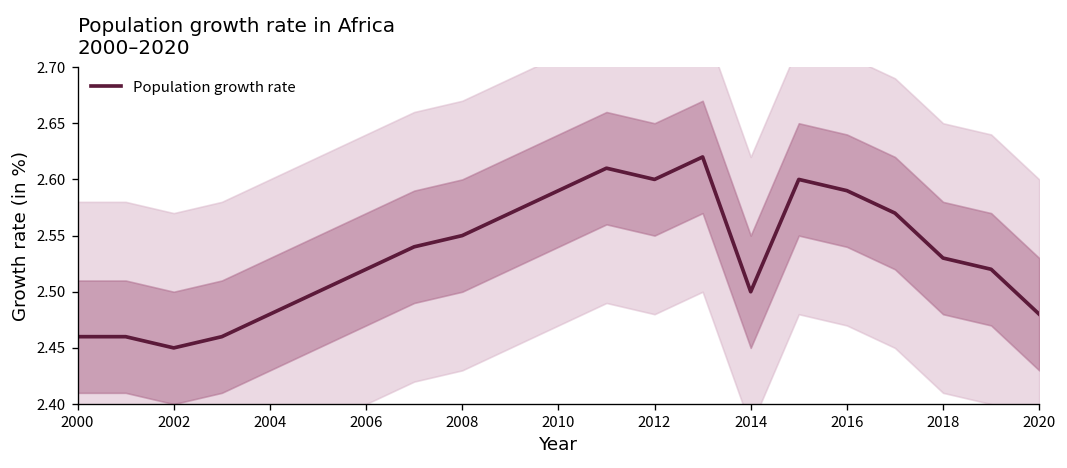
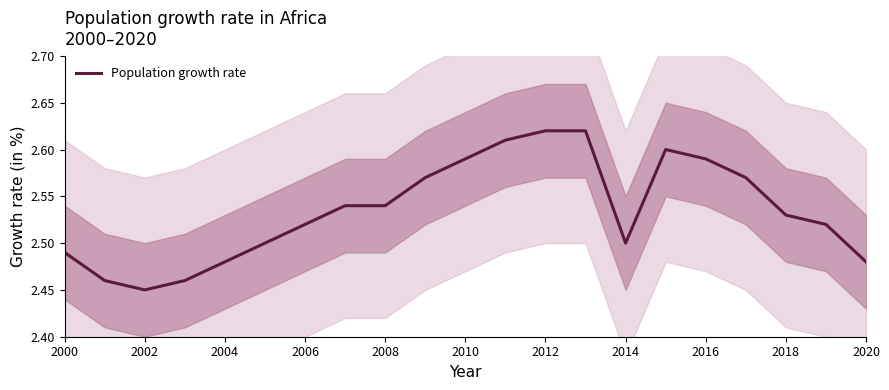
Population growth rate, 2000: 2.46 -> 2.49
Population growth rate, 2008: 2.55 -> 2.54
Population growth rate, 2012: 2.60 -> 2.62
